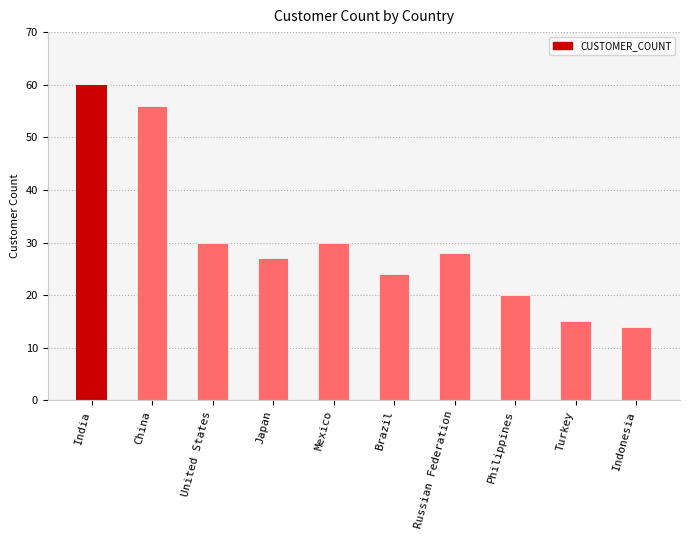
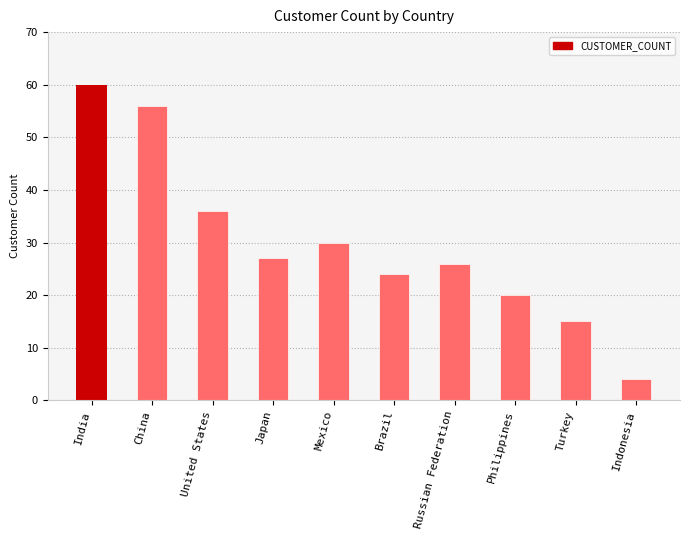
United States: 30 -> 36
Russian Federation: 28 -> 26
Indonesia: 14 -> 4
